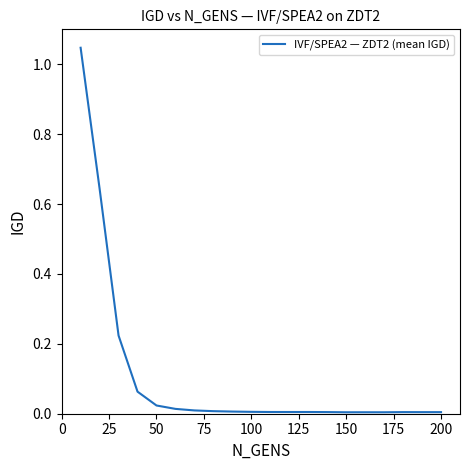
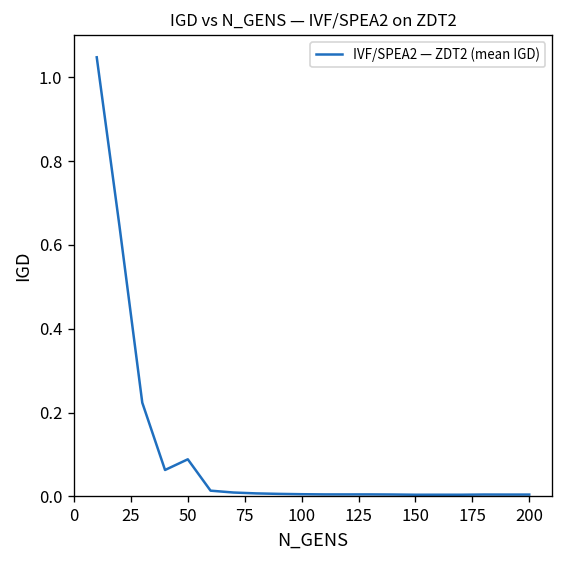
50: 0.02 -> 0.09
